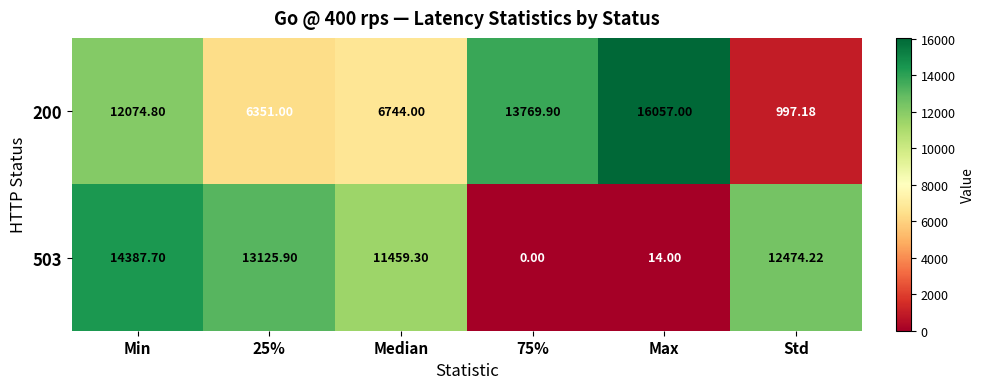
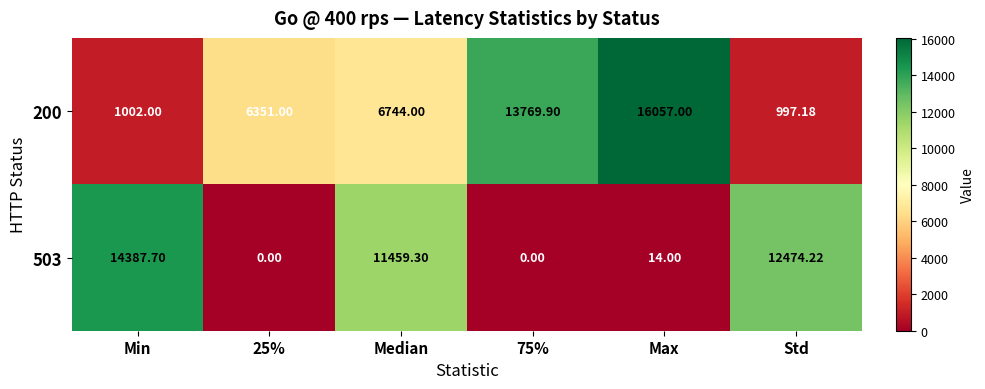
200, Min: 12074.80 -> 1002.00
503, 25%: 13125.90 -> 0.00
